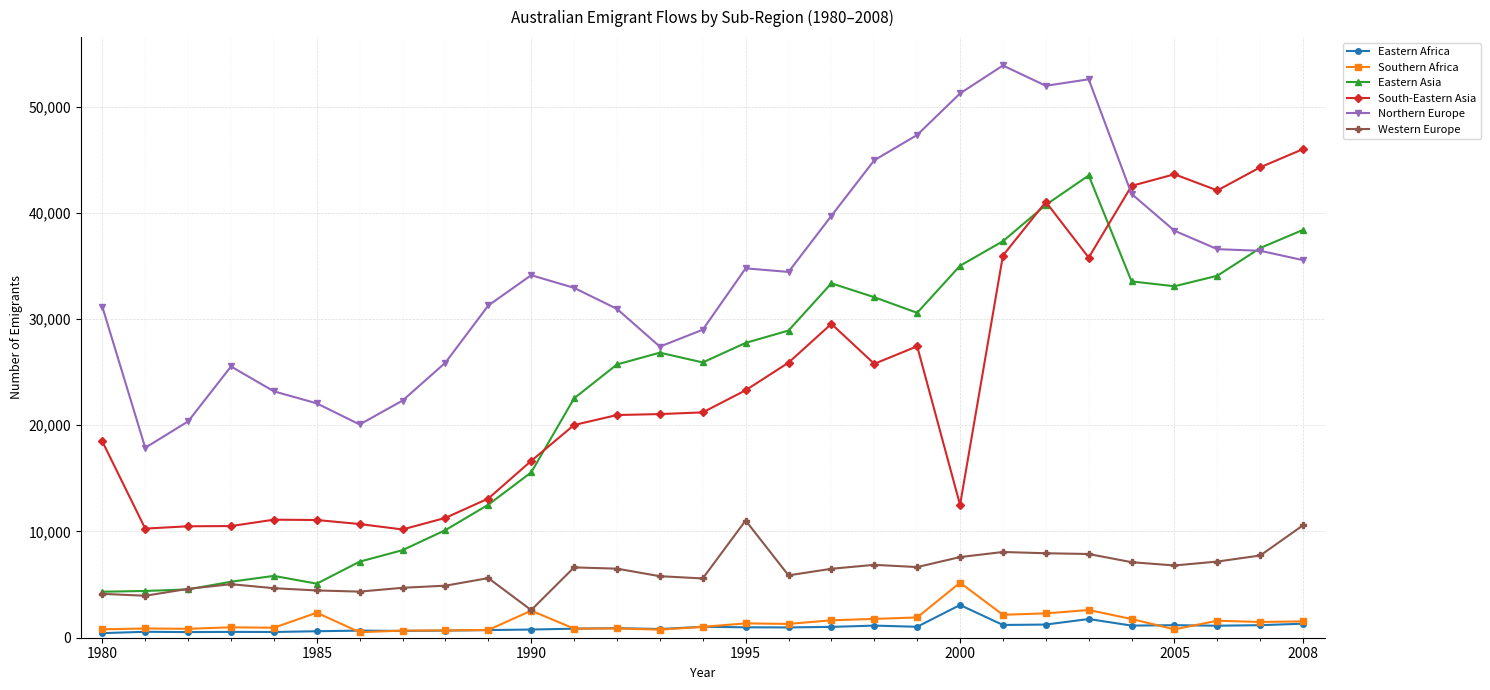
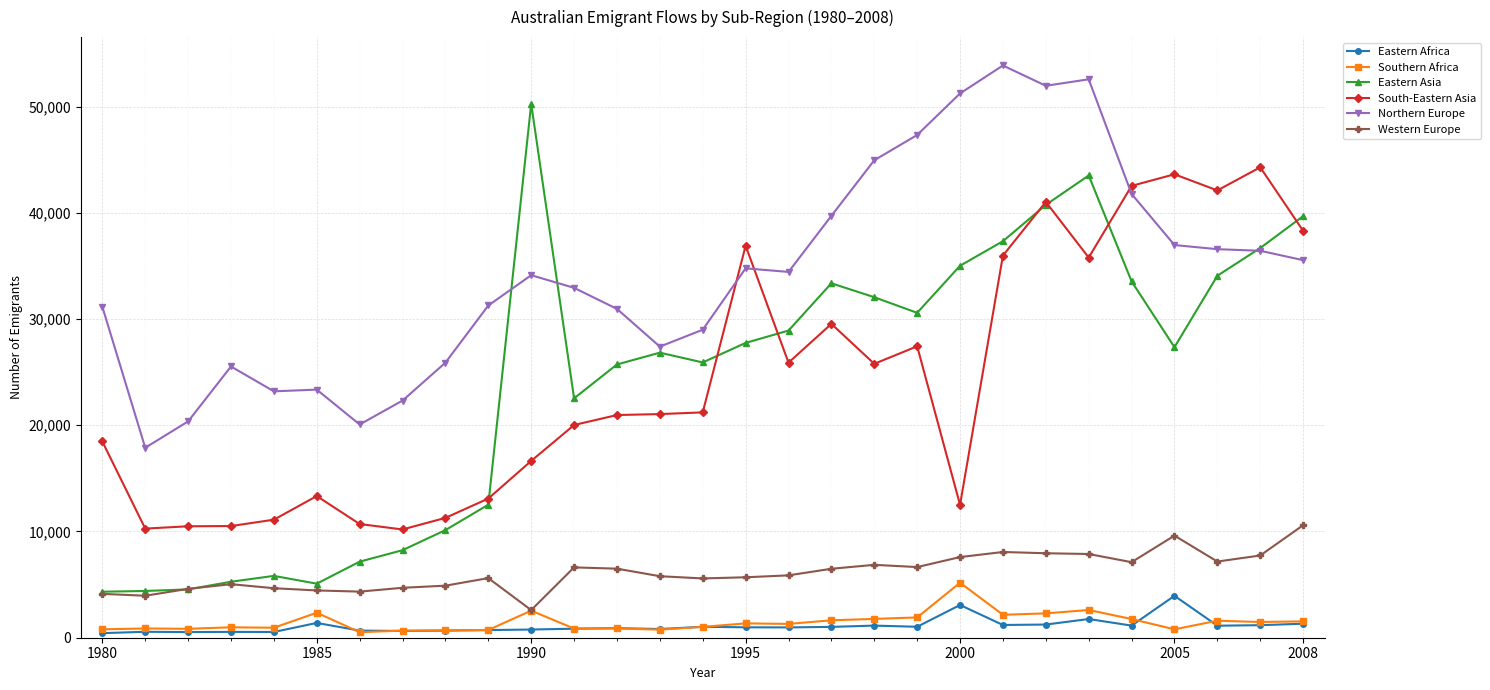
Eastern Africa, 1985: 600 -> 1,400
South-Eastern Asia, 1985: 11,100 -> 13,300
Northern Europe, 1985: 22,100 -> 23,400
Eastern Asia, 1990: 15,600 -> 50,300
South-Eastern Asia, 1995: 23,300 -> 36,900
Western Europe, 1995: 11,000 -> 5,700
Eastern Africa, 2005: 1,200 -> 3,900
Eastern Asia, 2005: 33,100 -> 27,300
Northern Europe, 2005: 38,300 -> 37,000
Western Europe, 2005: 6,800 -> 9,600
Eastern Asia, 2008: 38,400 -> 39,700
South-Eastern Asia, 2008: 46,000 -> 38,300
